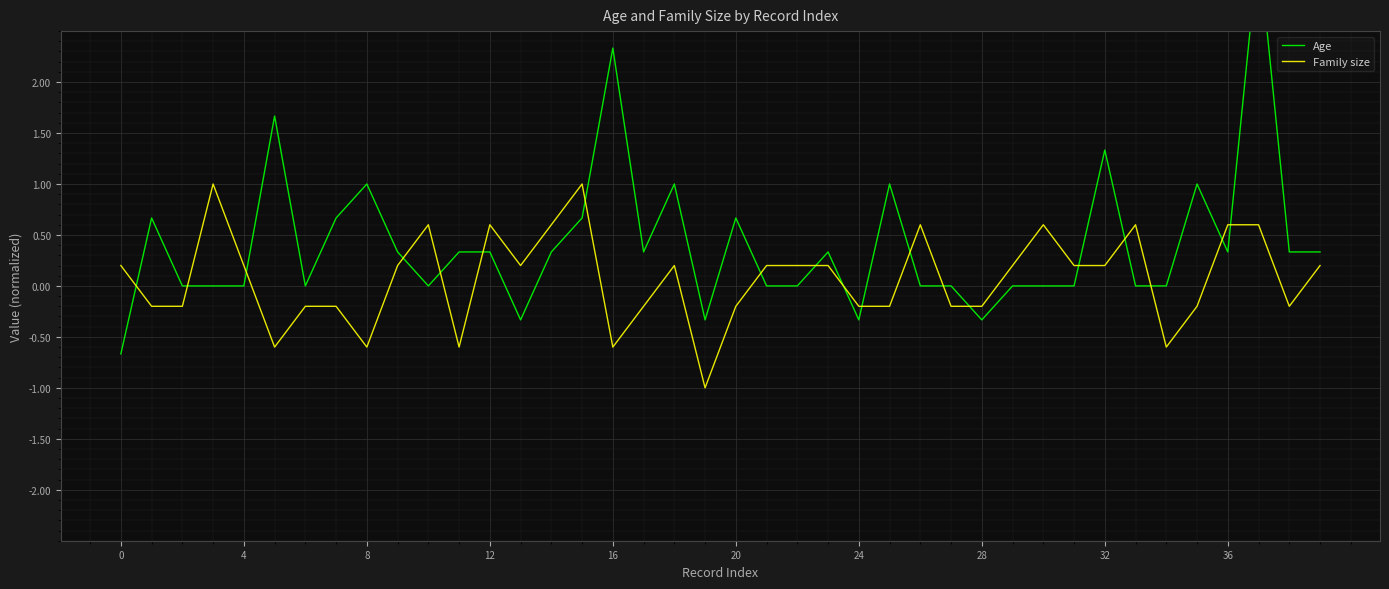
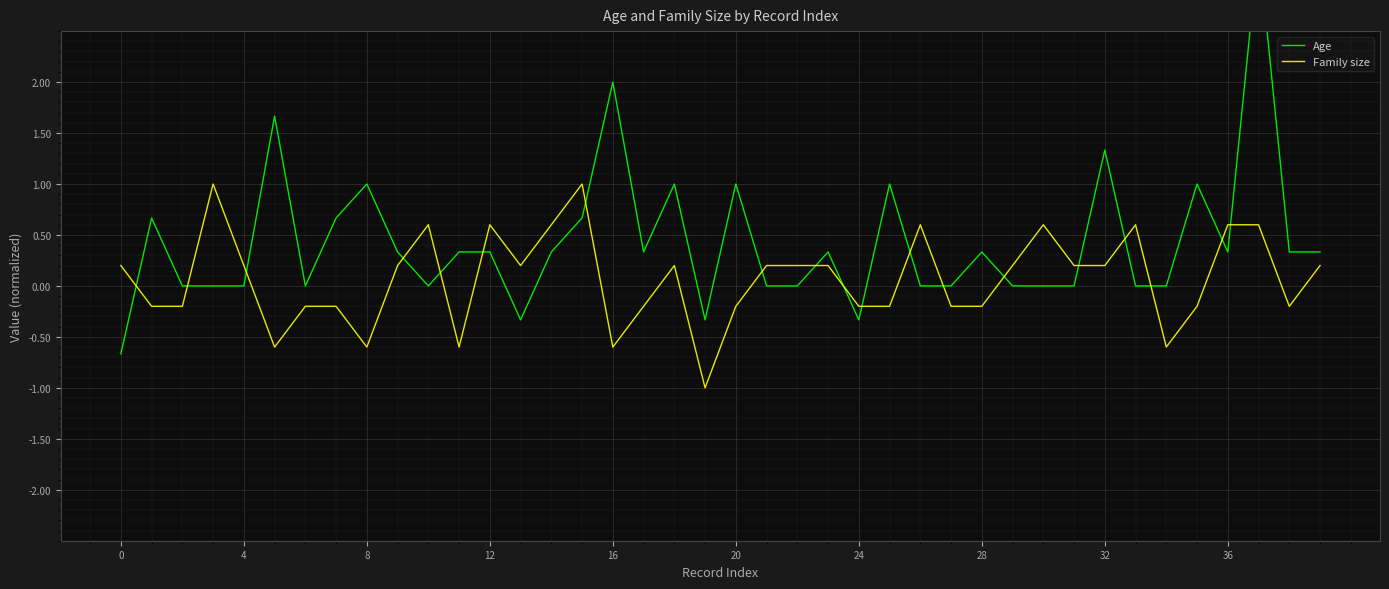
Age, 16: 2.33 -> 2.00
Age, 20: 0.67 -> 1.00
Age, 28: -0.33 -> 0.33
